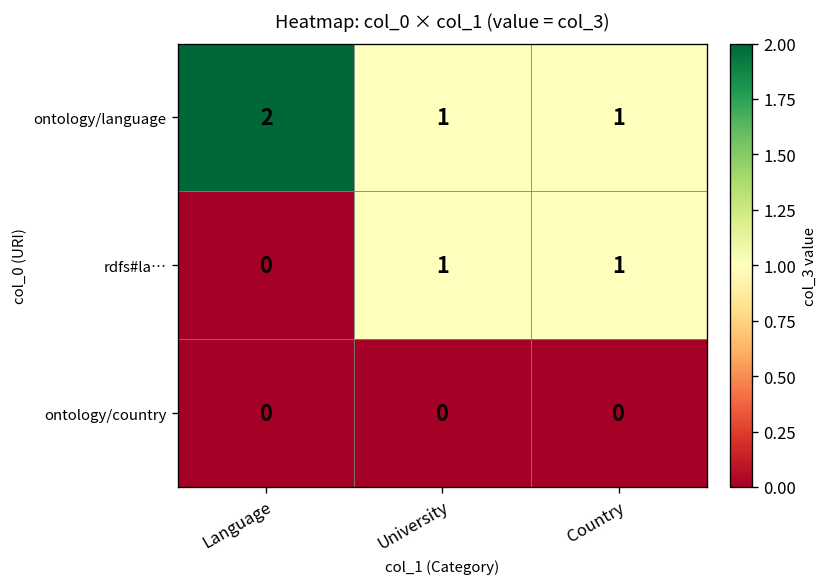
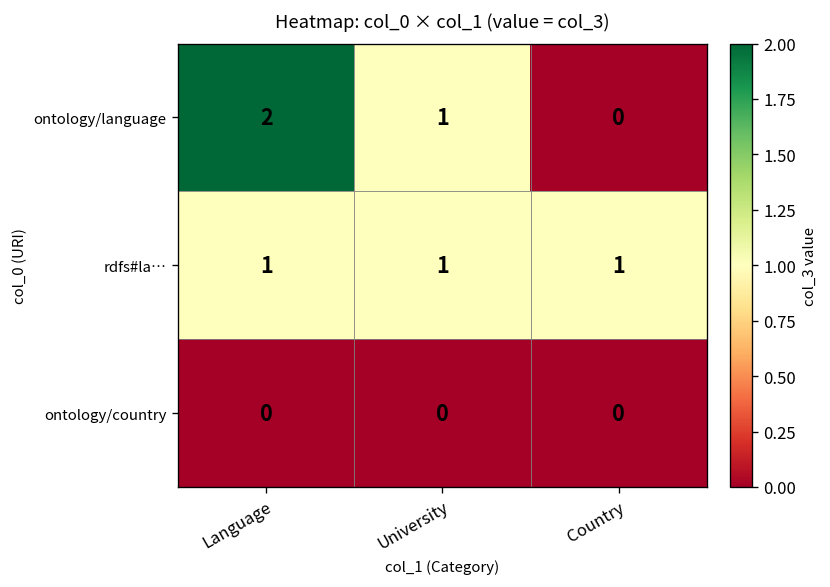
ontology/language, Country: 1 -> 0
rdfs#la…, Language: 0 -> 1
